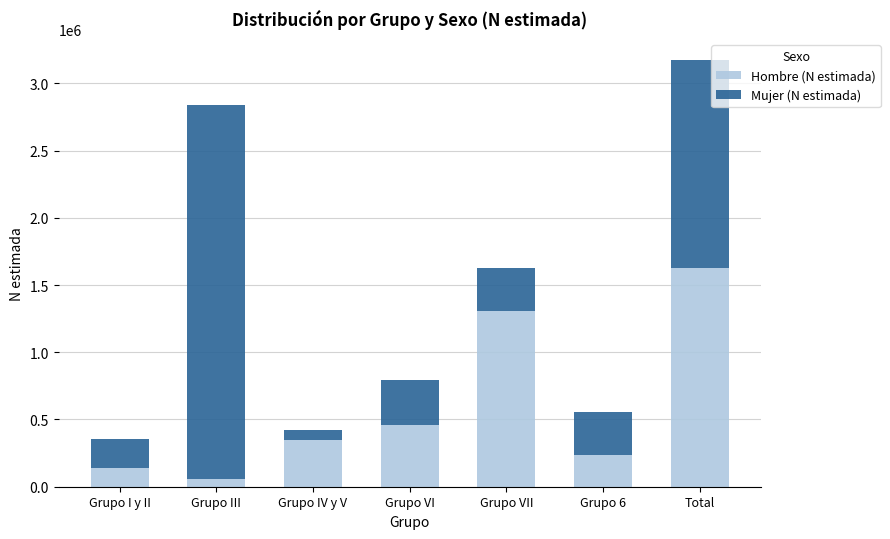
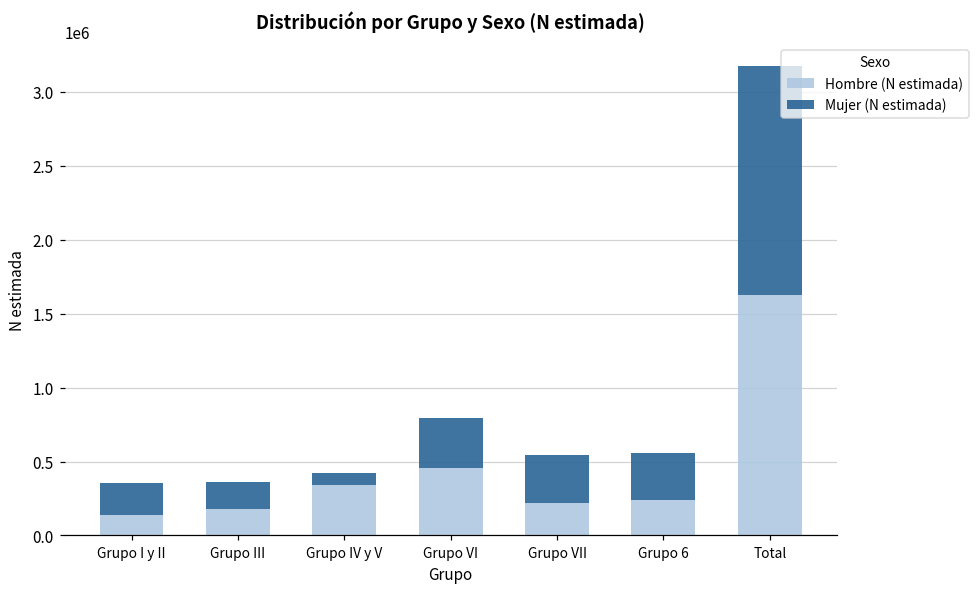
Hombre (N estimada), Grupo III: 60000 -> 180000
Mujer (N estimada), Grupo III: 2790000 -> 180000
Hombre (N estimada), Grupo VII: 1300000 -> 220000
